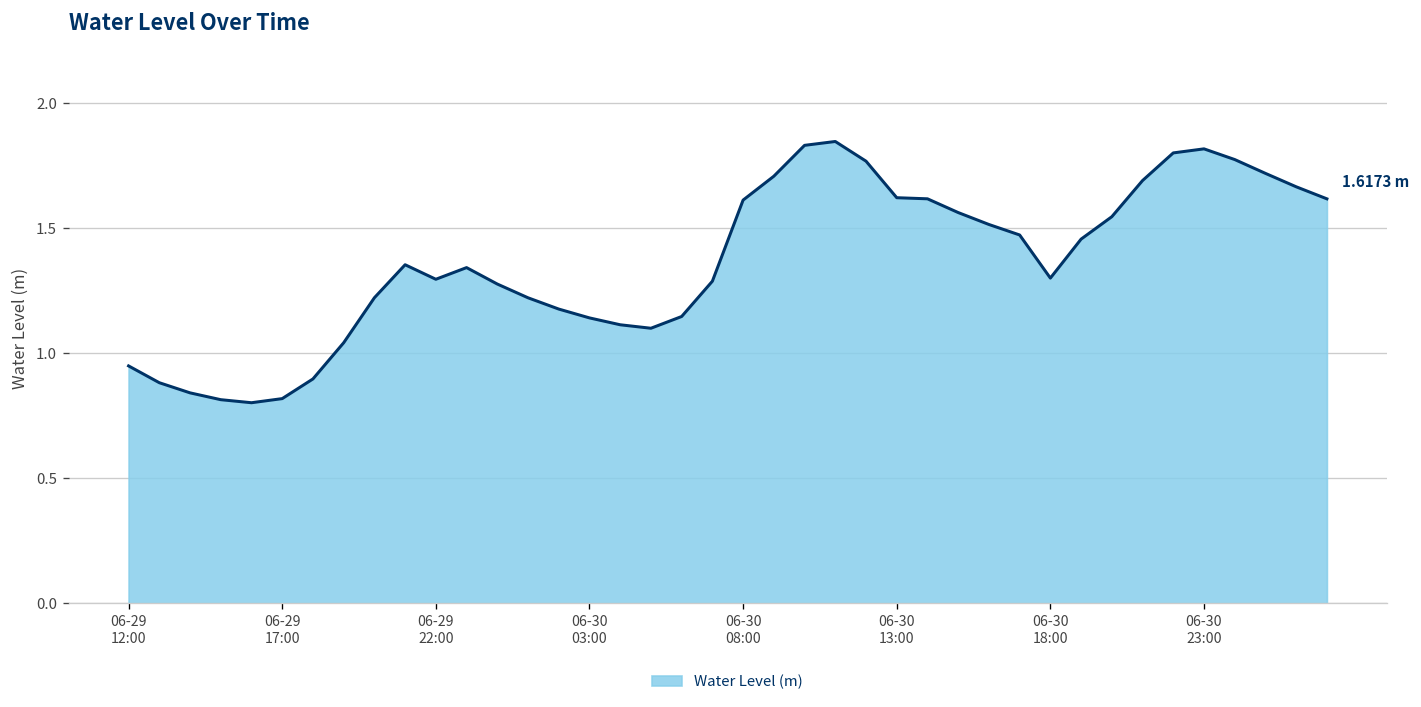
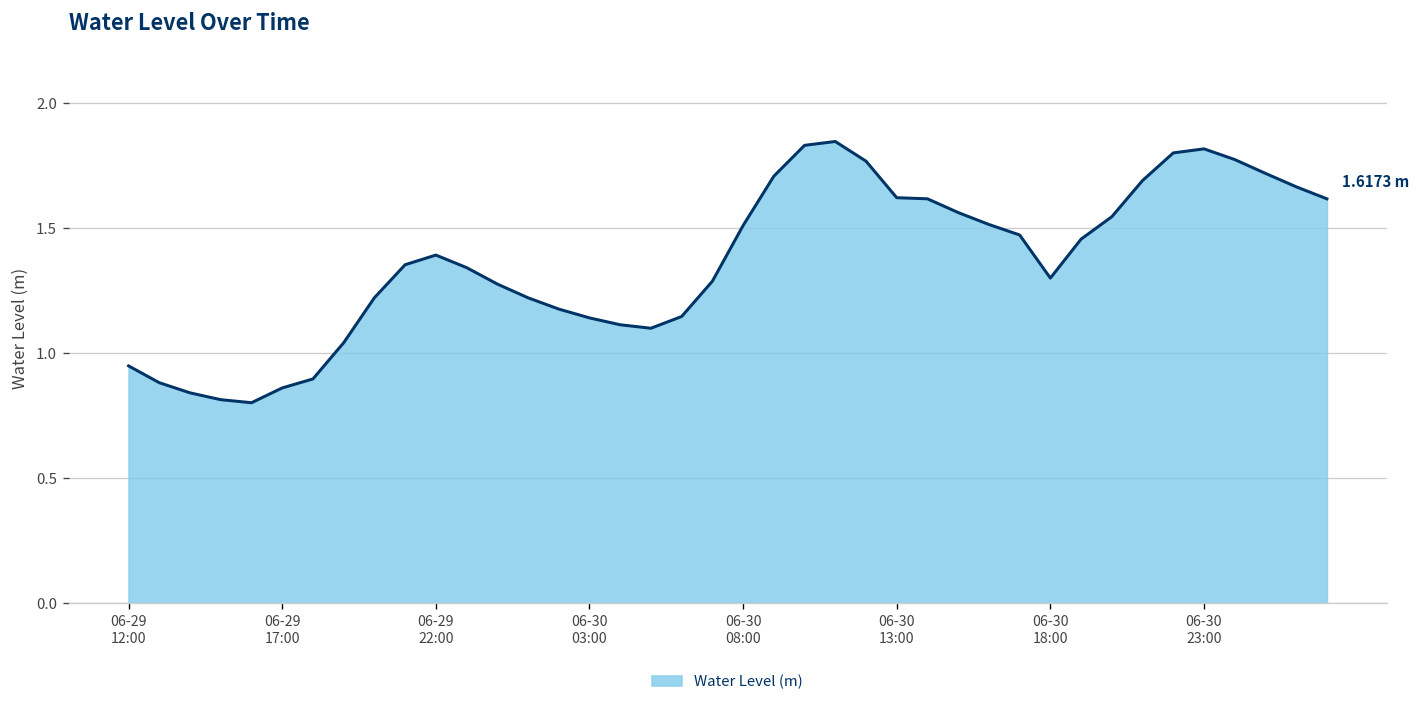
06-29 17:00: 0.82 -> 0.86
06-29 22:00: 1.30 -> 1.39
06-30 08:00: 1.61 -> 1.51
